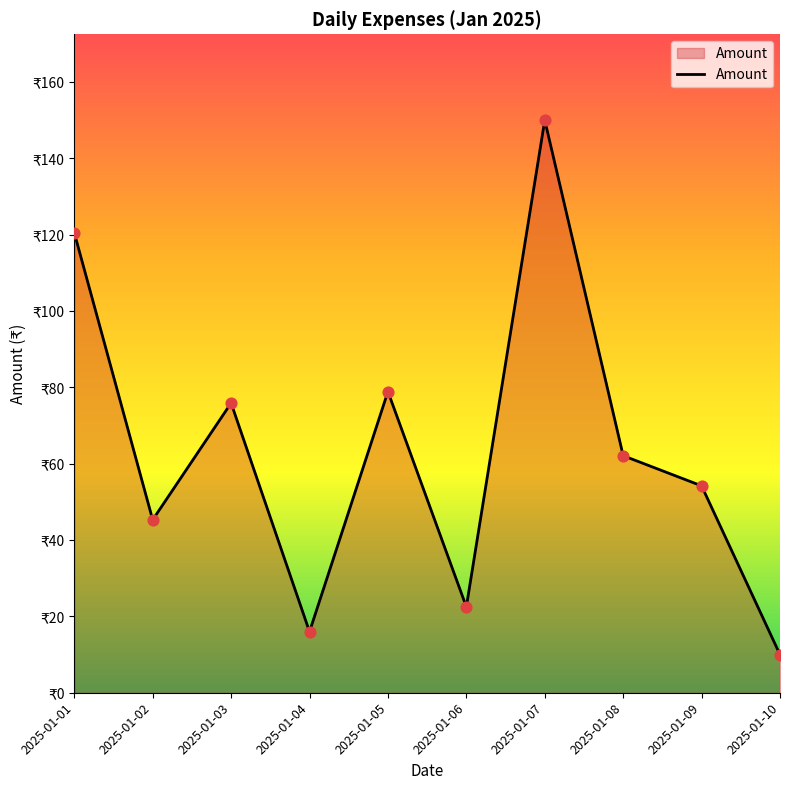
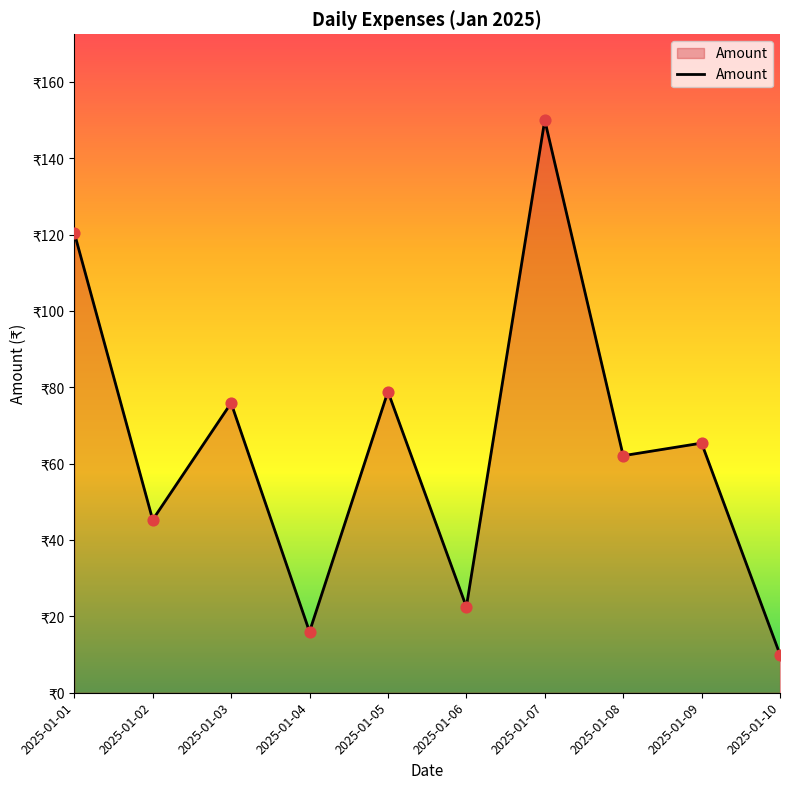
2025-01-09: ₹54 -> ₹65
